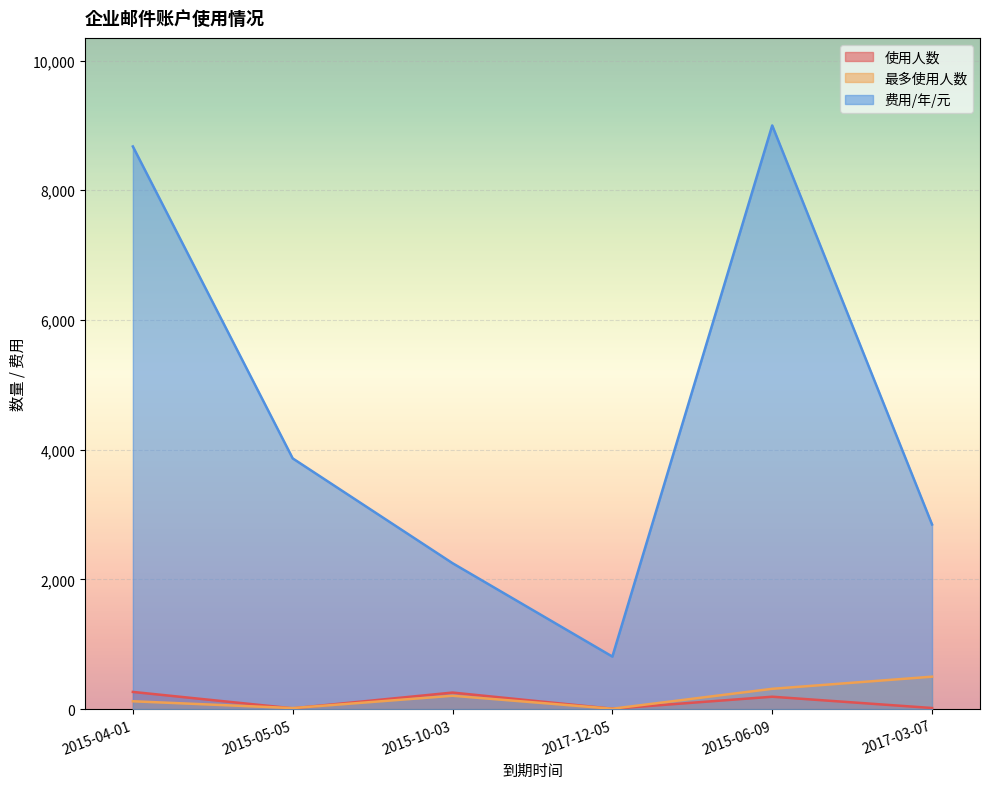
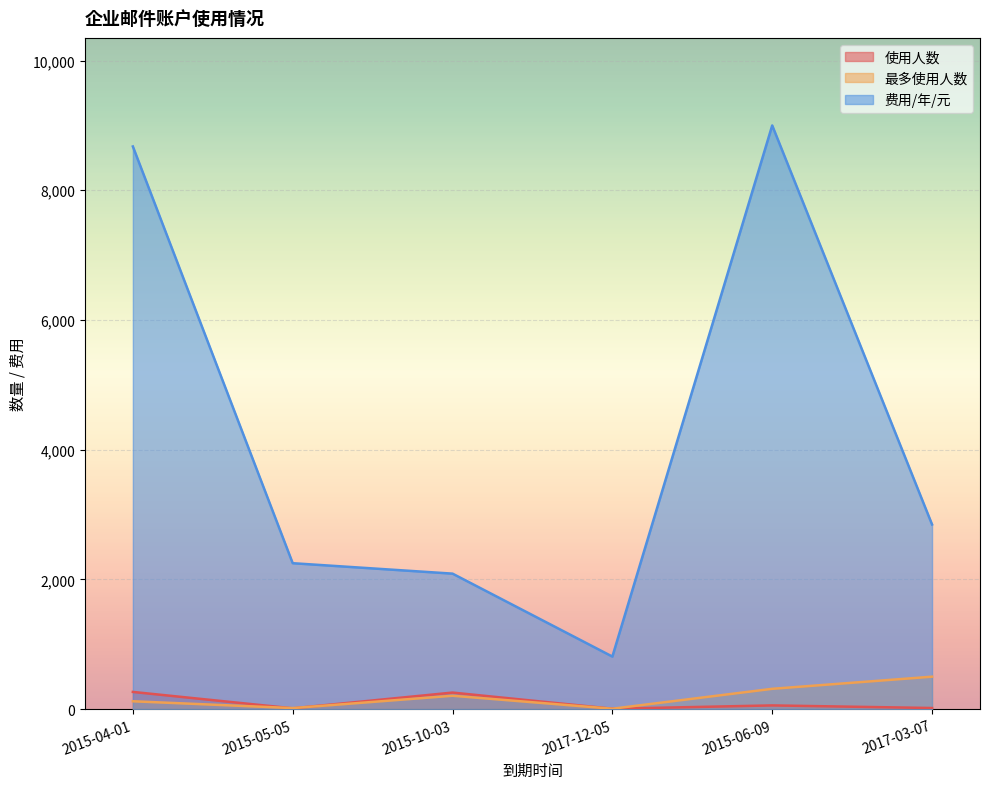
费用/年/元, 2015-05-05: 3,900 -> 2,300
费用/年/元, 2015-10-03: 2,300 -> 2,100
使用人数, 2015-06-09: 200 -> 100
